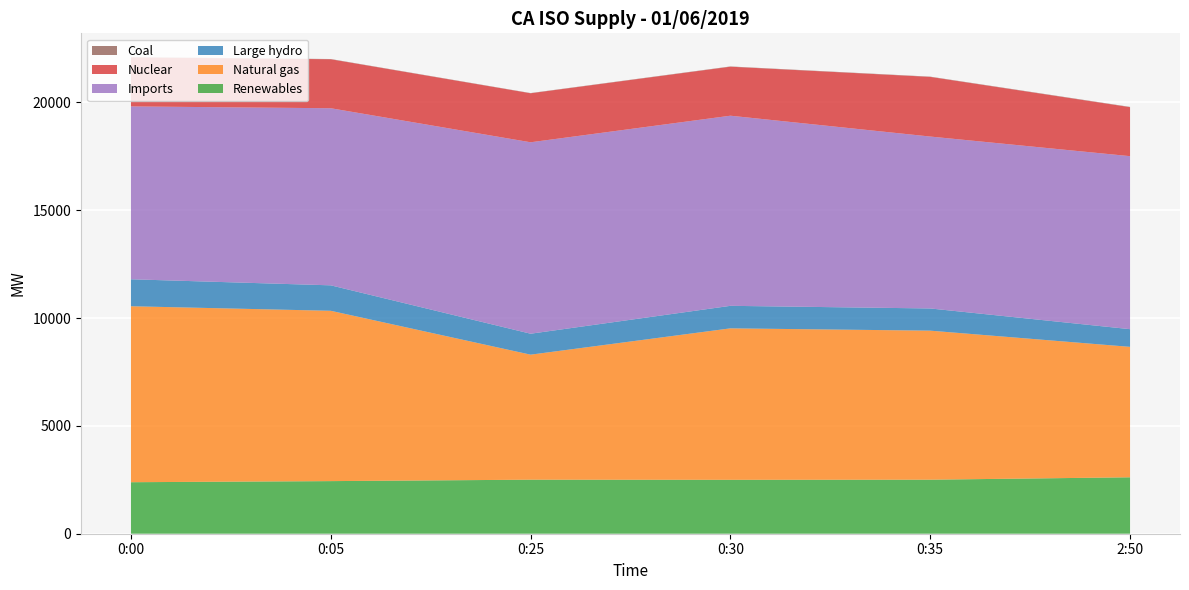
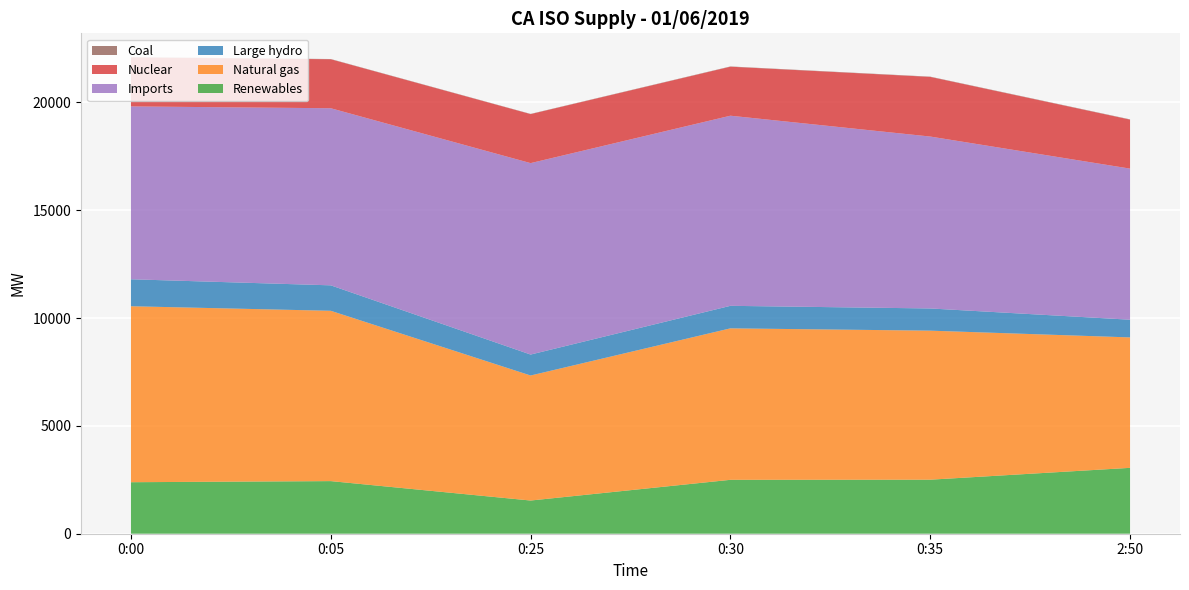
Renewables, 0:25: 2500 -> 1500
Renewables, 2:50: 2600 -> 3100
Imports, 2:50: 8000 -> 7000
